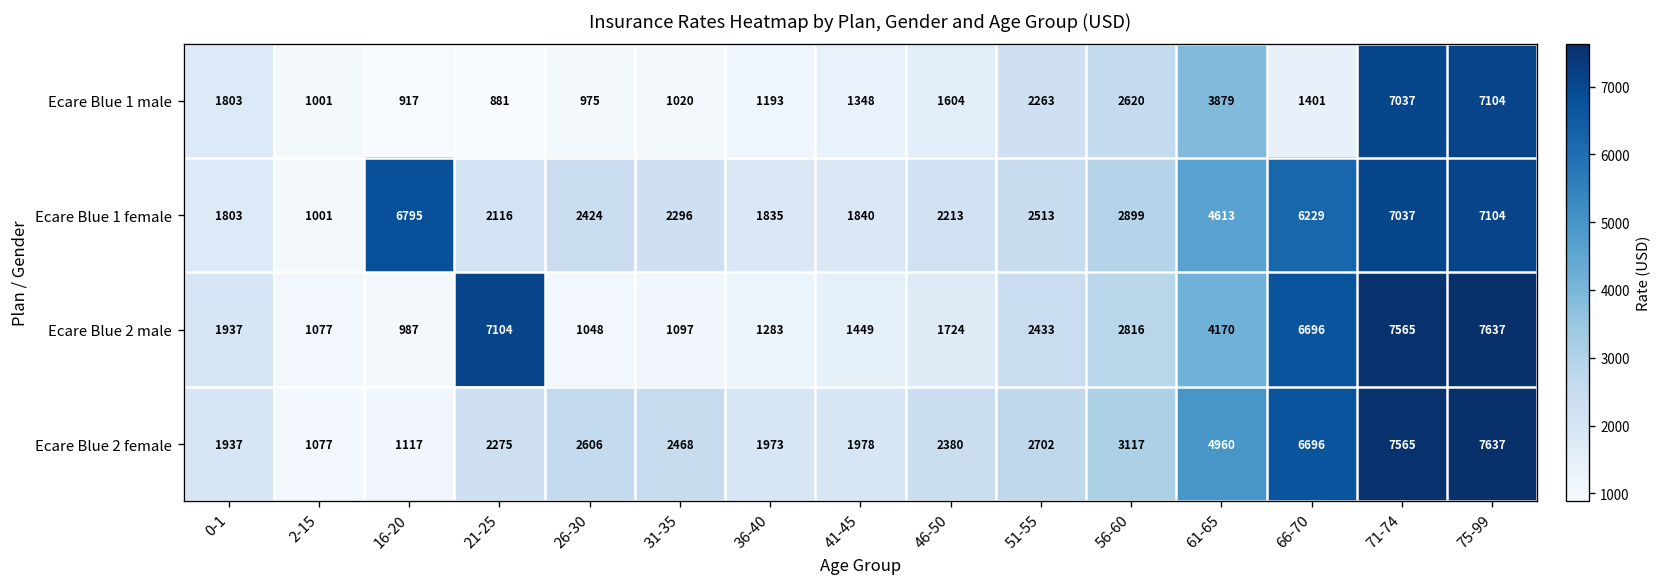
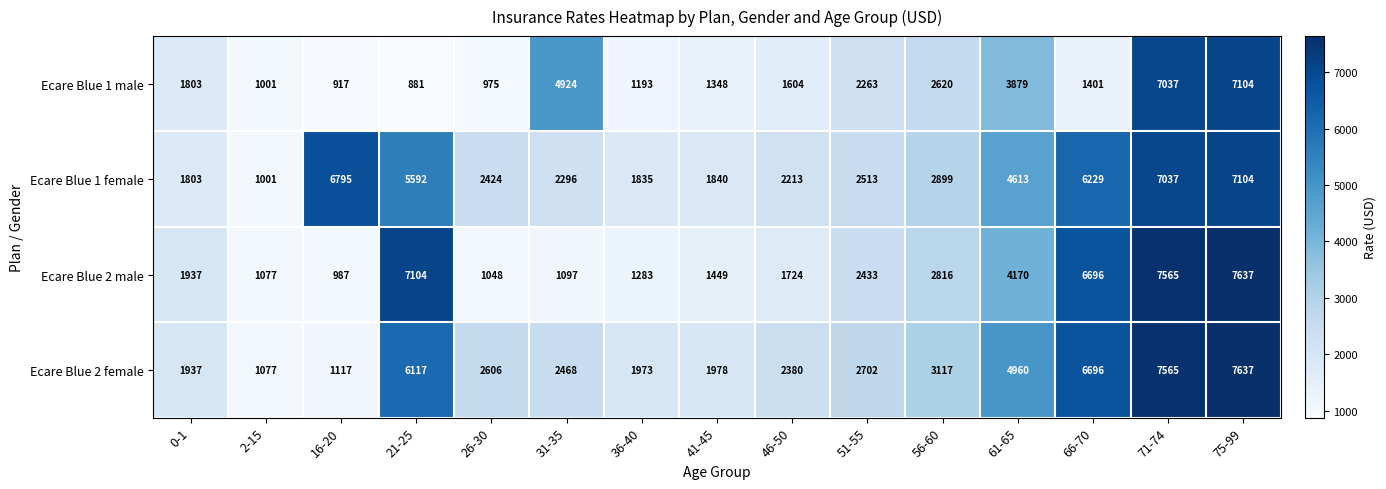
Ecare Blue 1 male, 31-35: 1020 -> 4924
Ecare Blue 1 female, 21-25: 2116 -> 5592
Ecare Blue 2 female, 21-25: 2275 -> 6117
